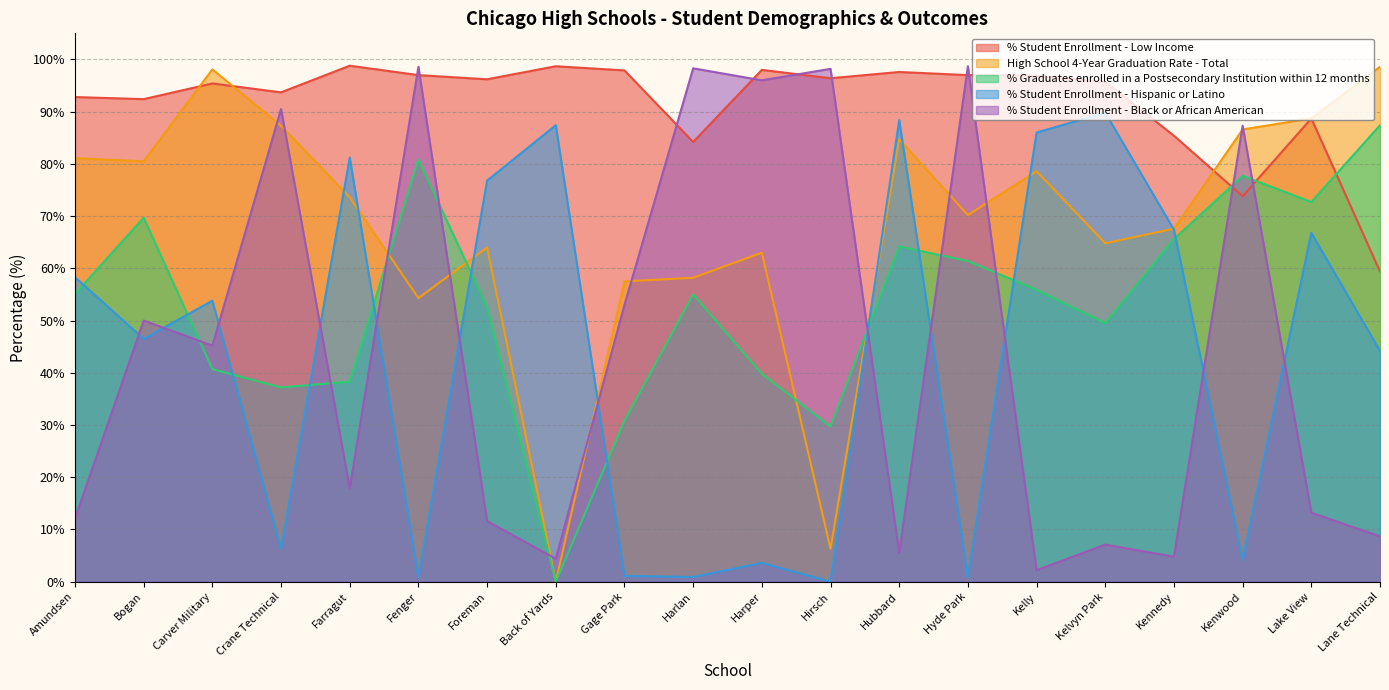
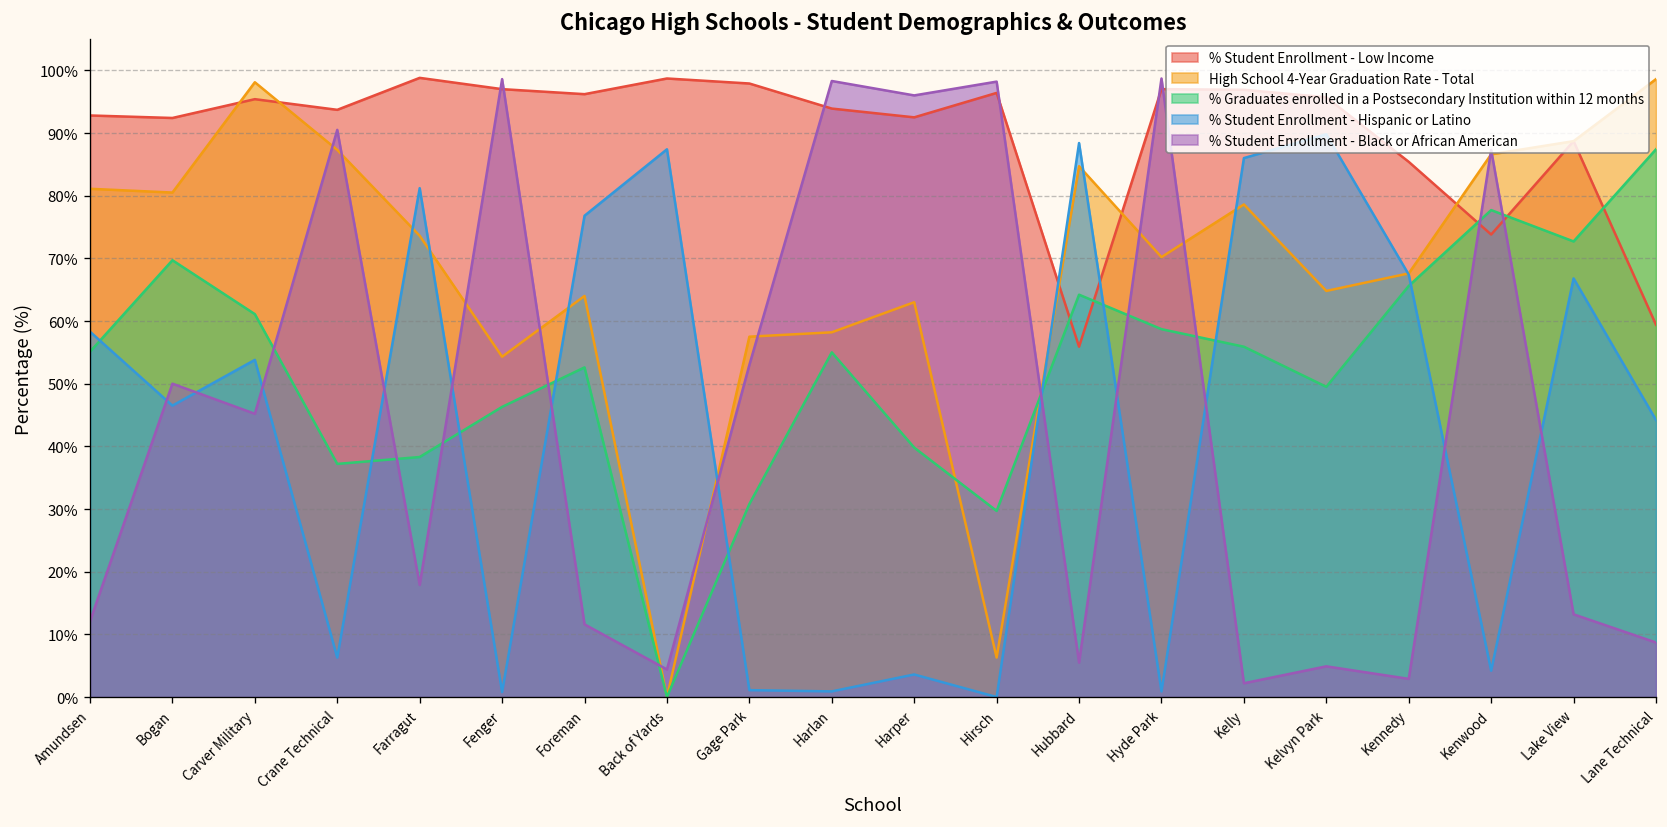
% Graduates enrolled in a Postsecondary Institution within 12 months, Carver Military: 41% -> 61%
% Graduates enrolled in a Postsecondary Institution within 12 months, Fenger: 81% -> 46%
% Student Enrollment - Low Income, Harlan: 84% -> 94%
% Student Enrollment - Low Income, Harper: 98% -> 93%
% Student Enrollment - Low Income, Hubbard: 98% -> 56%
% Graduates enrolled in a Postsecondary Institution within 12 months, Hyde Park: 61% -> 59%
% Student Enrollment - Black or African American, Kelvyn Park: 7% -> 5%
% Student Enrollment - Black or African American, Kennedy: 5% -> 3%
